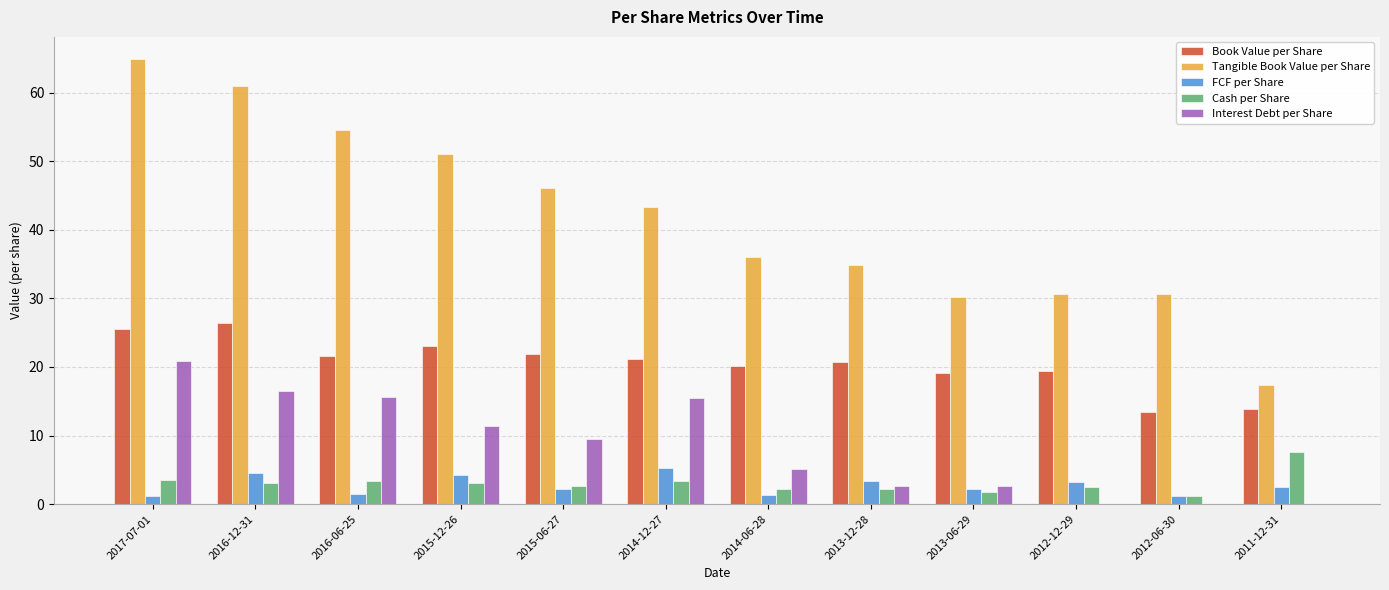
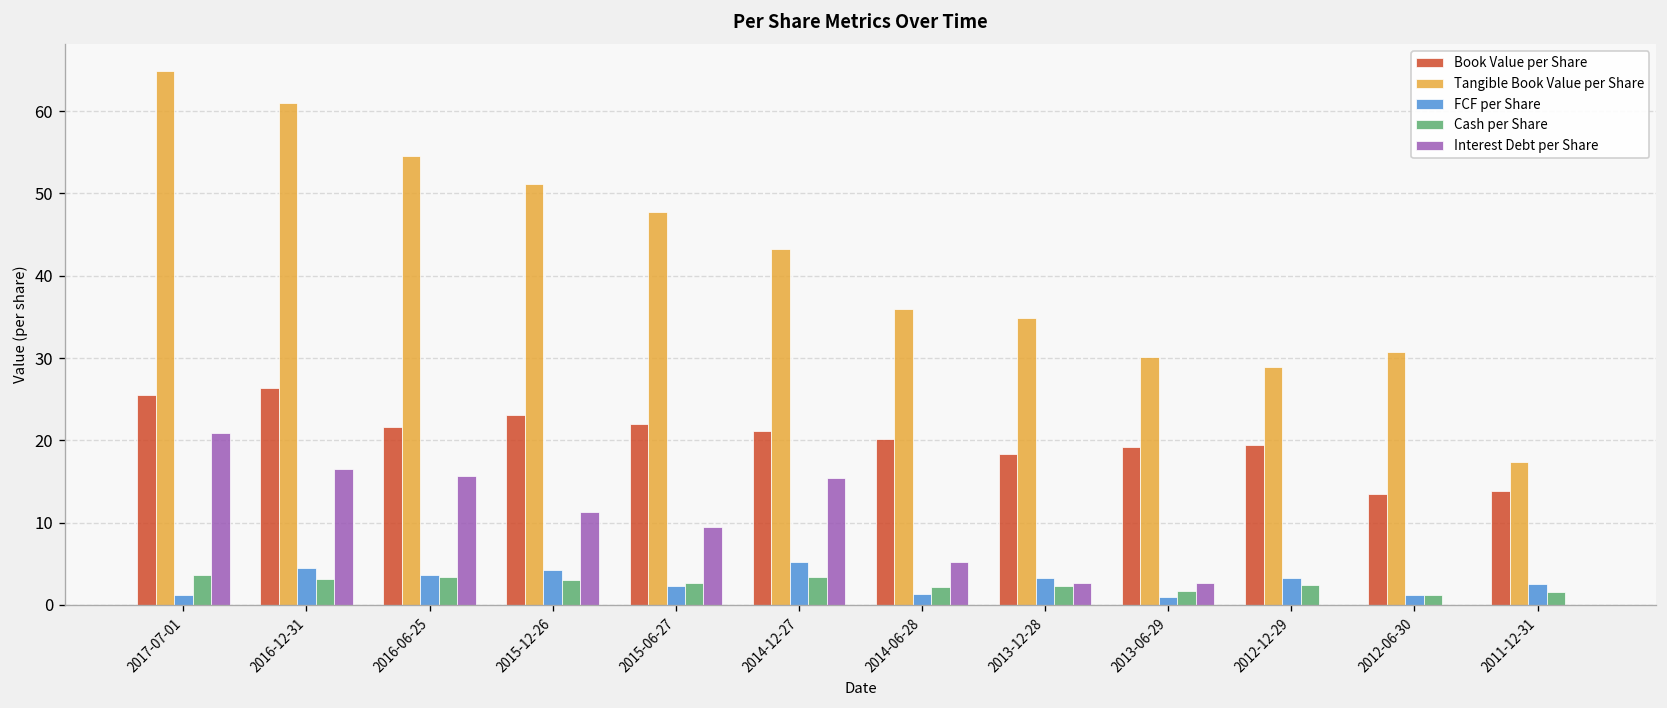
FCF per Share, 2016-06-25: 1 -> 4
Tangible Book Value per Share, 2015-06-27: 46 -> 48
Book Value per Share, 2013-12-28: 21 -> 18
FCF per Share, 2013-06-29: 2 -> 1
Tangible Book Value per Share, 2012-12-29: 31 -> 29
Cash per Share, 2011-12-31: 8 -> 2
